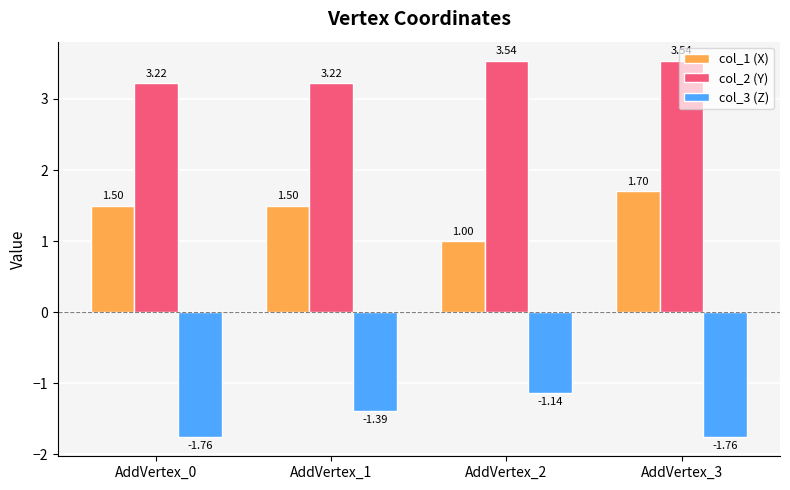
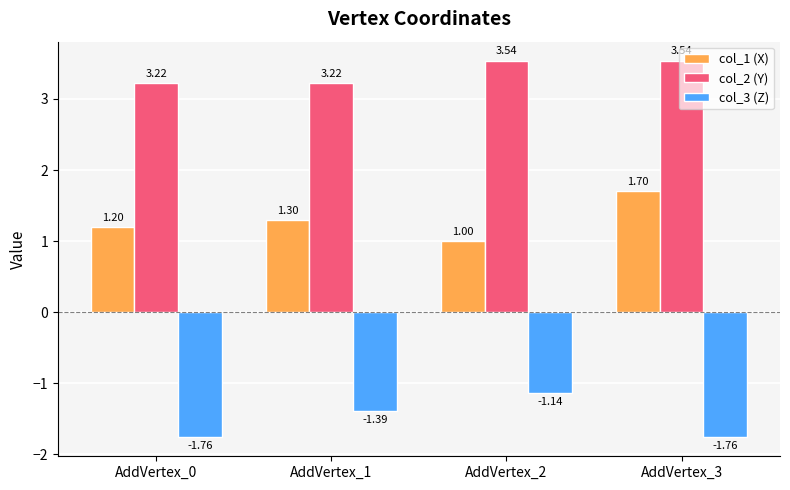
col_1 (X), AddVertex_0: 1.50 -> 1.20
col_1 (X), AddVertex_1: 1.50 -> 1.30
